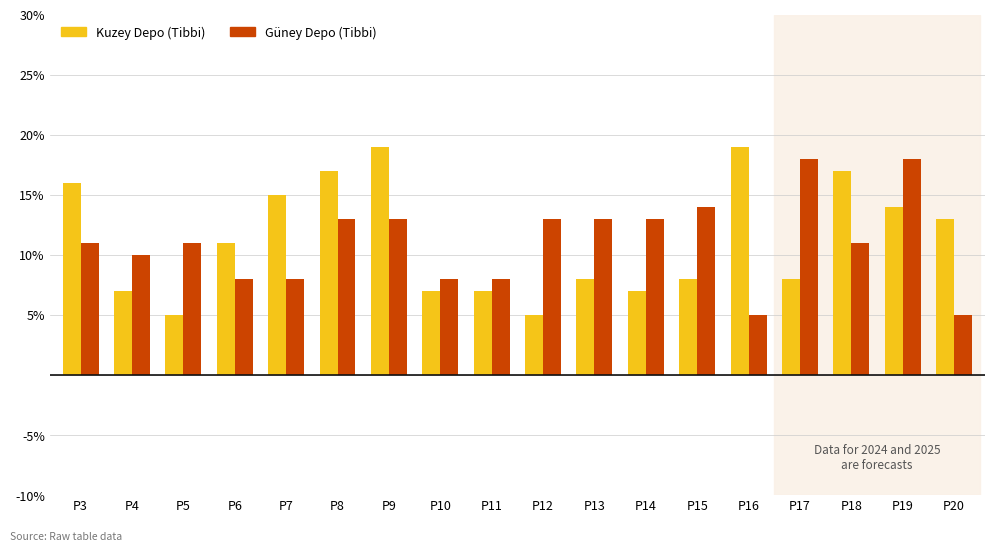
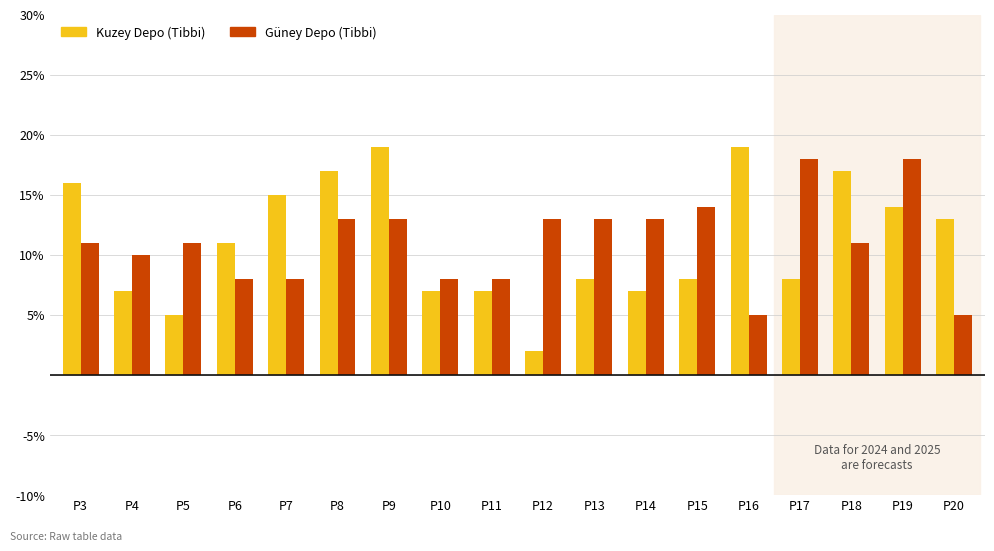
Kuzey Depo (Tibbi), P12: 5% -> 2%
